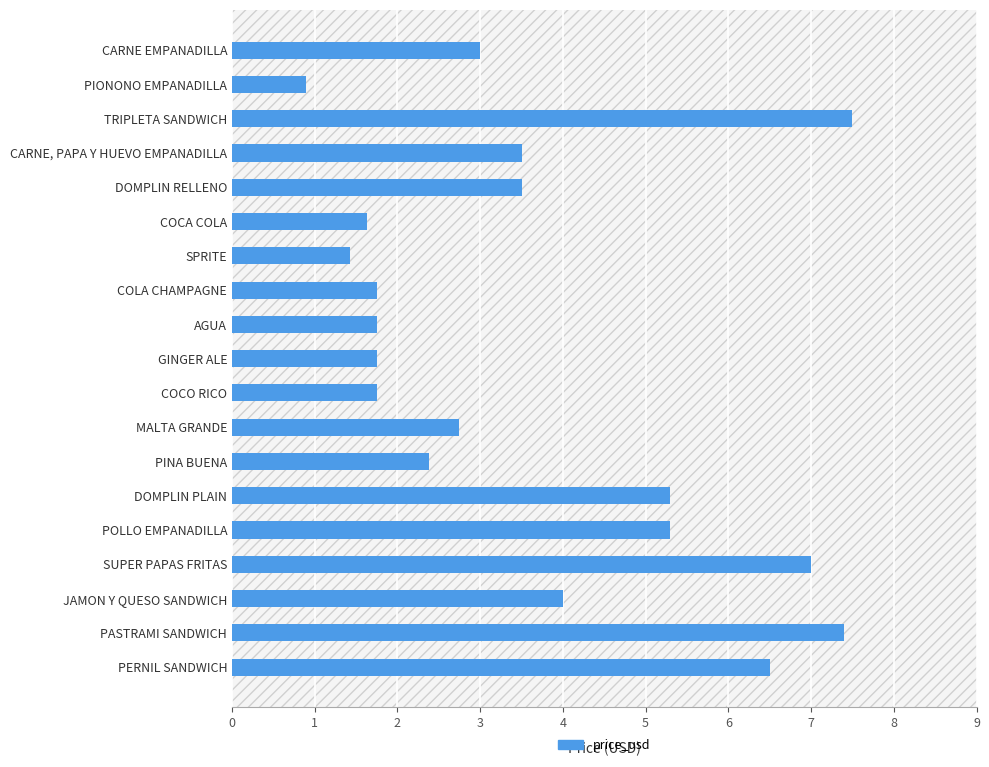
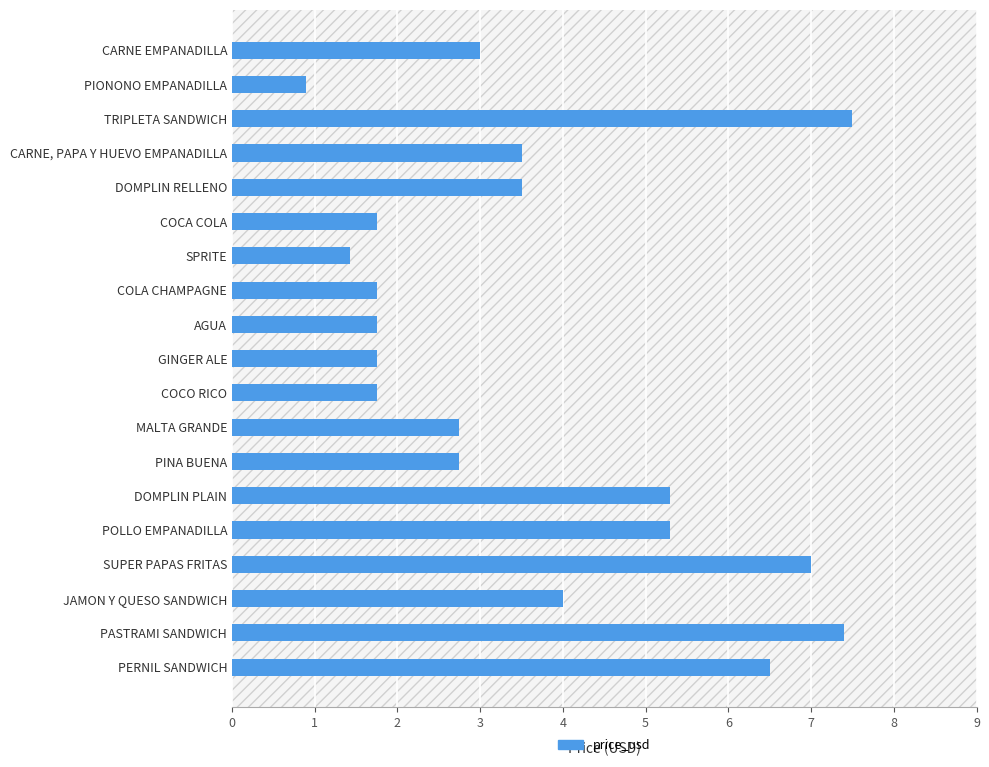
COCA COLA: 1.6 -> 1.8
PINA BUENA: 2.4 -> 2.8
